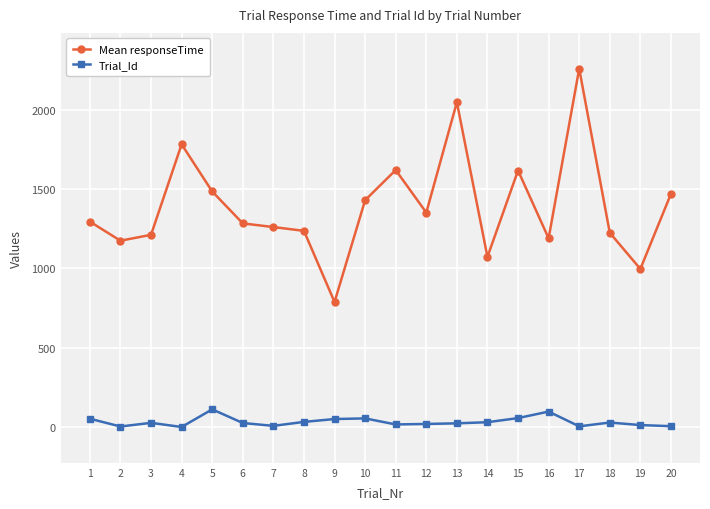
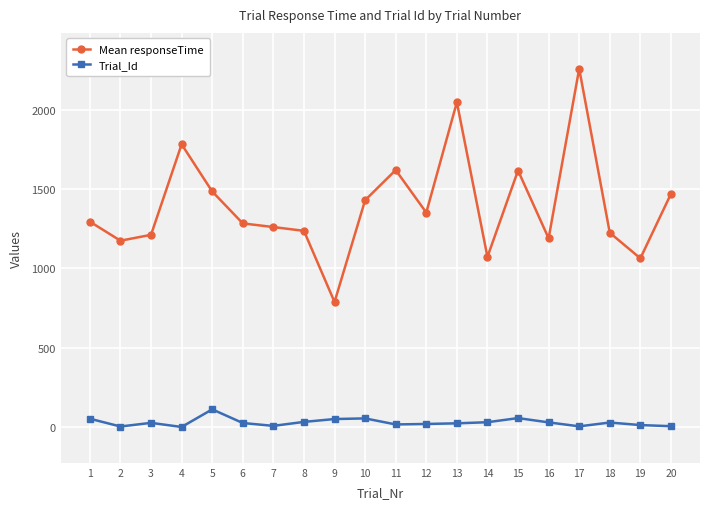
Trial_Id, 16: 100 -> 30
Mean responseTime, 19: 1000 -> 1060
